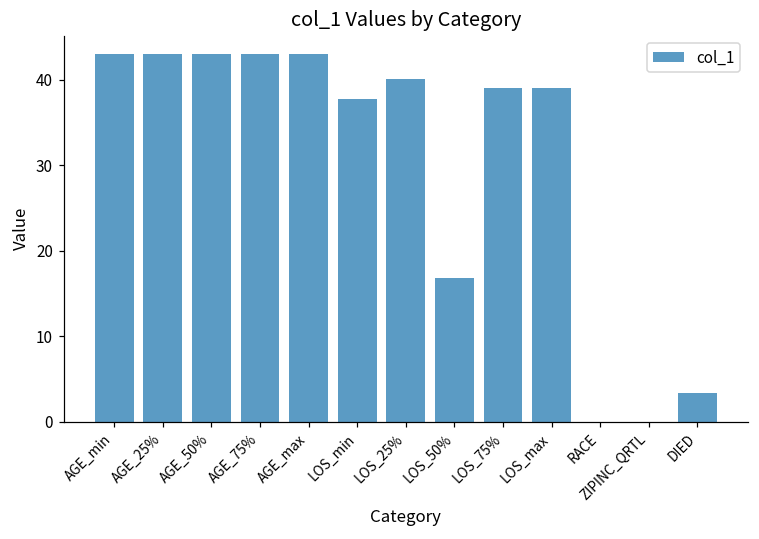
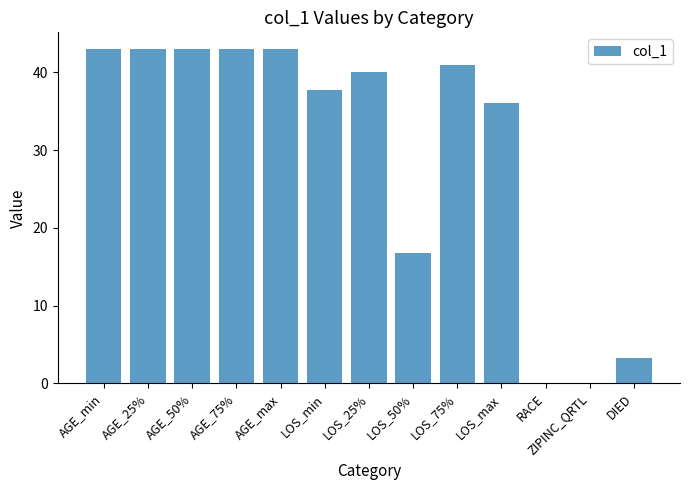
LOS_75%: 39 -> 41
LOS_max: 39 -> 36
